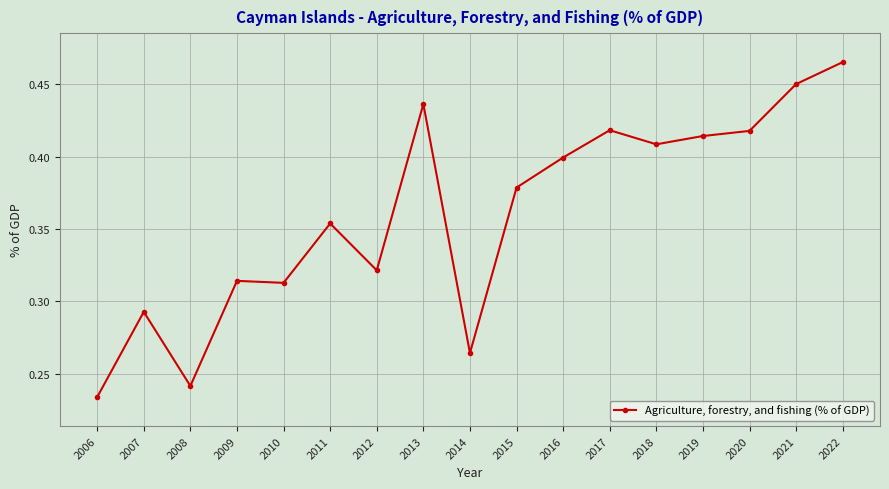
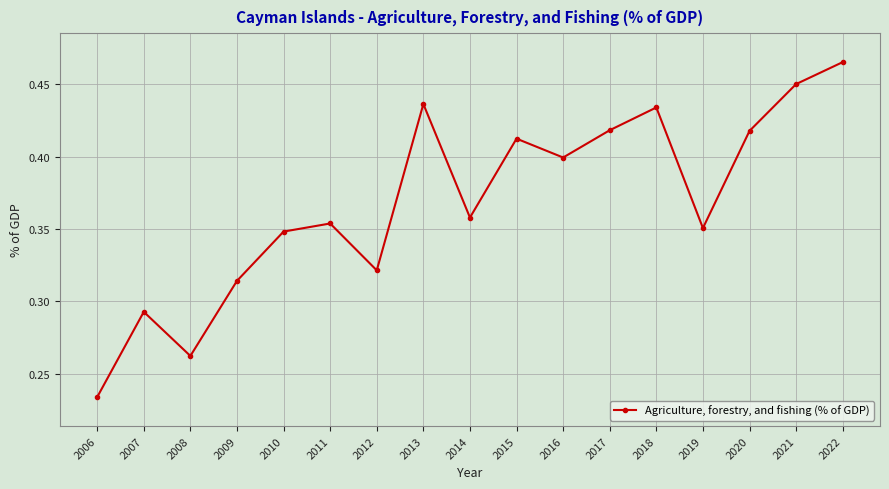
2008: 0.242 -> 0.262
2010: 0.313 -> 0.348
2014: 0.264 -> 0.358
2015: 0.379 -> 0.412
2018: 0.409 -> 0.434
2019: 0.414 -> 0.351
